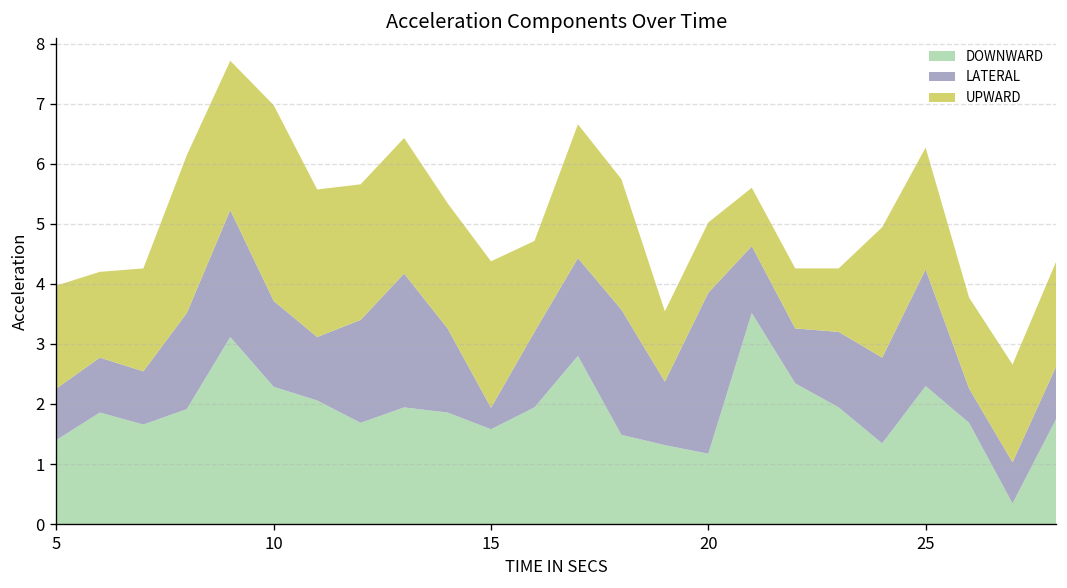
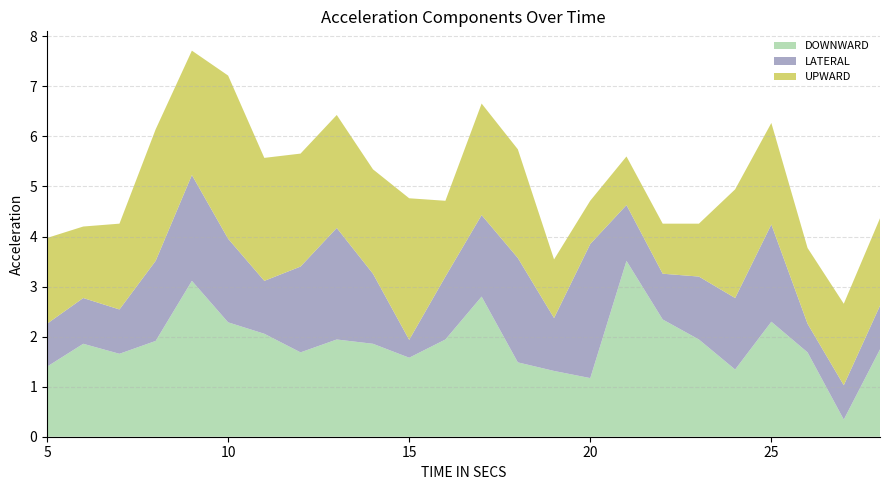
LATERAL, 10: 1.4 -> 1.7
UPWARD, 15: 2.4 -> 2.8
UPWARD, 20: 1.2 -> 0.9
